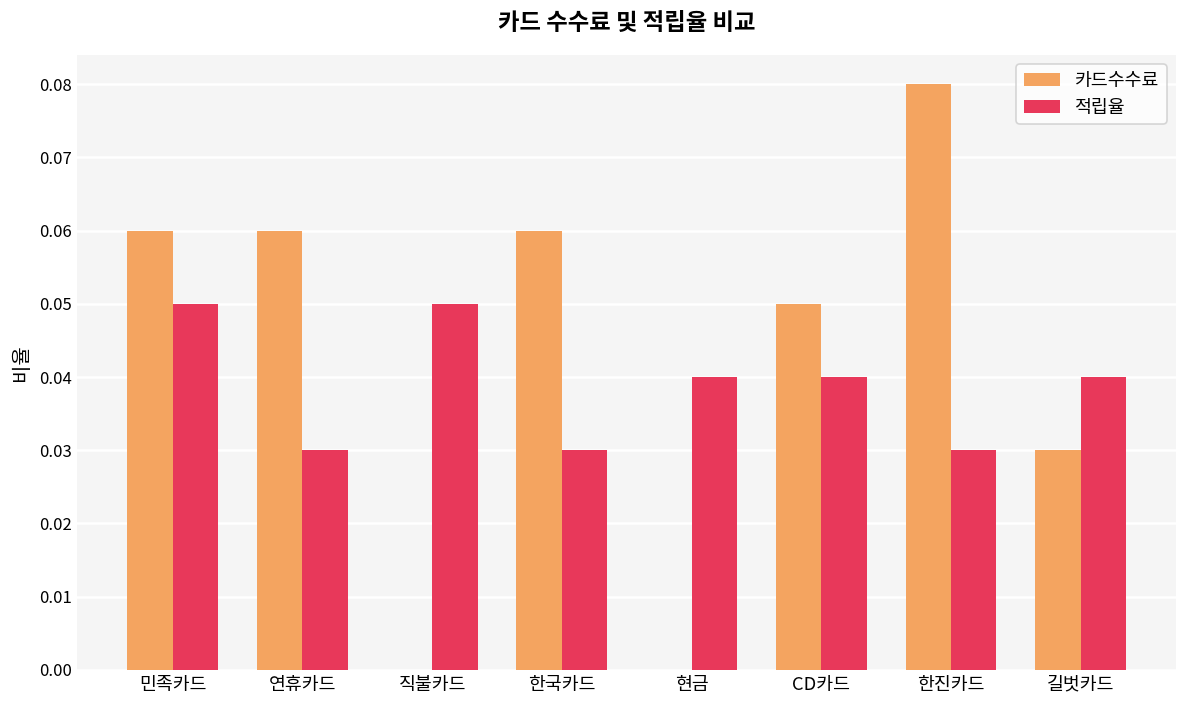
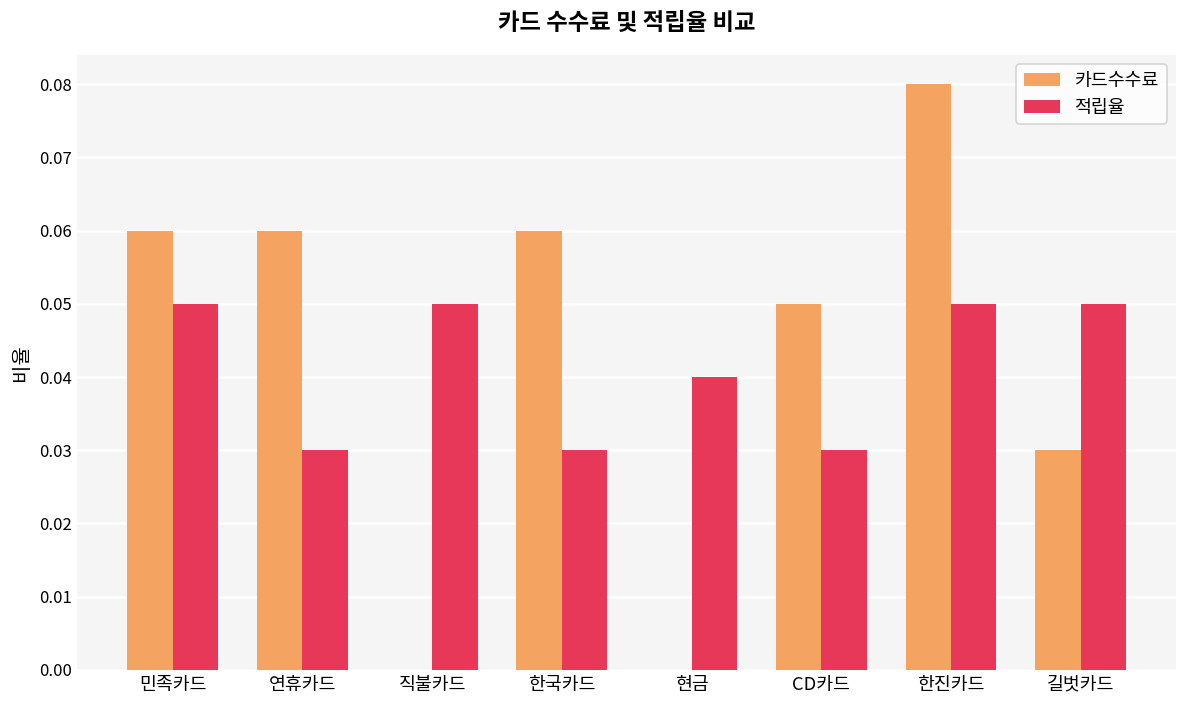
적립율, CD카드: 0.04 -> 0.03
적립율, 한진카드: 0.03 -> 0.05
적립율, 길벗카드: 0.04 -> 0.05
